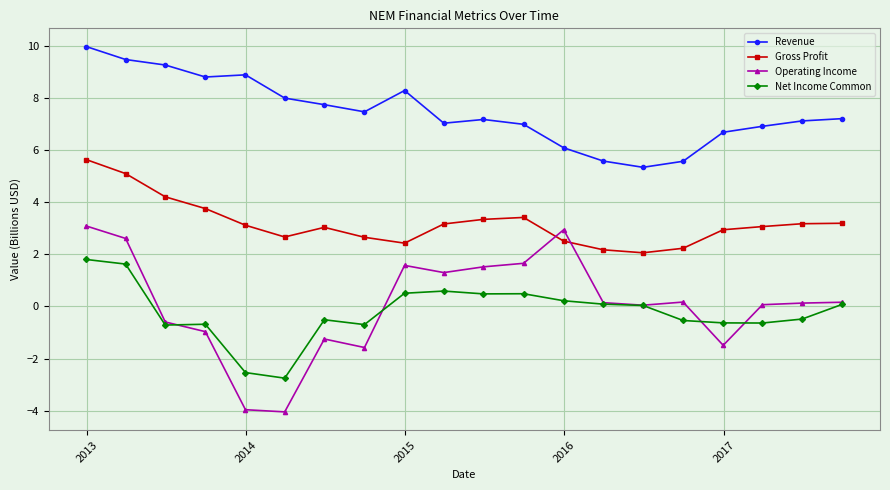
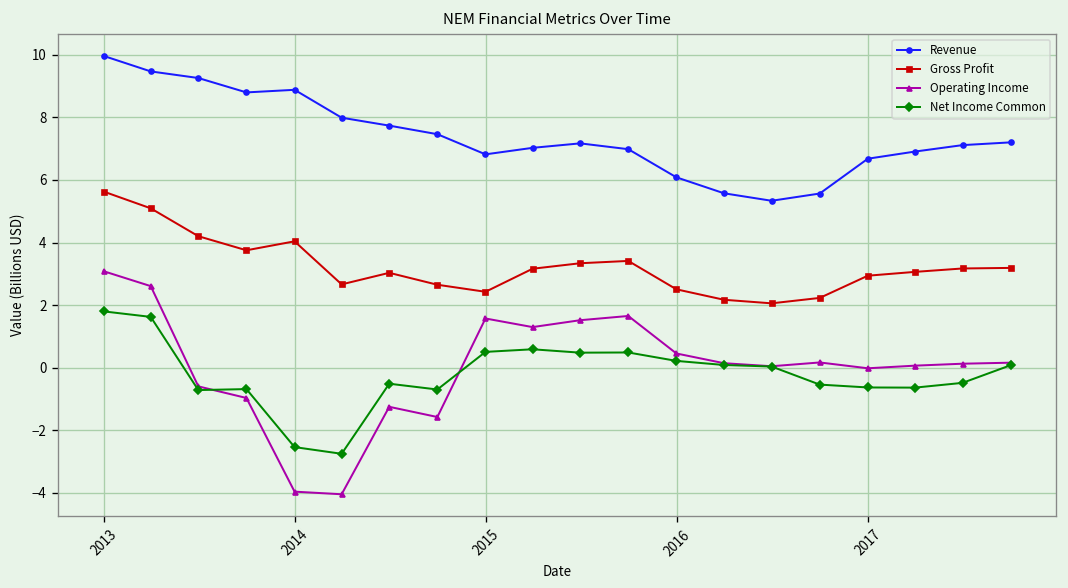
Gross Profit, 2014: 3.1 -> 4.0
Revenue, 2015: 8.3 -> 6.8
Operating Income, 2016: 2.9 -> 0.5
Operating Income, 2017: -1.5 -> 0.0
